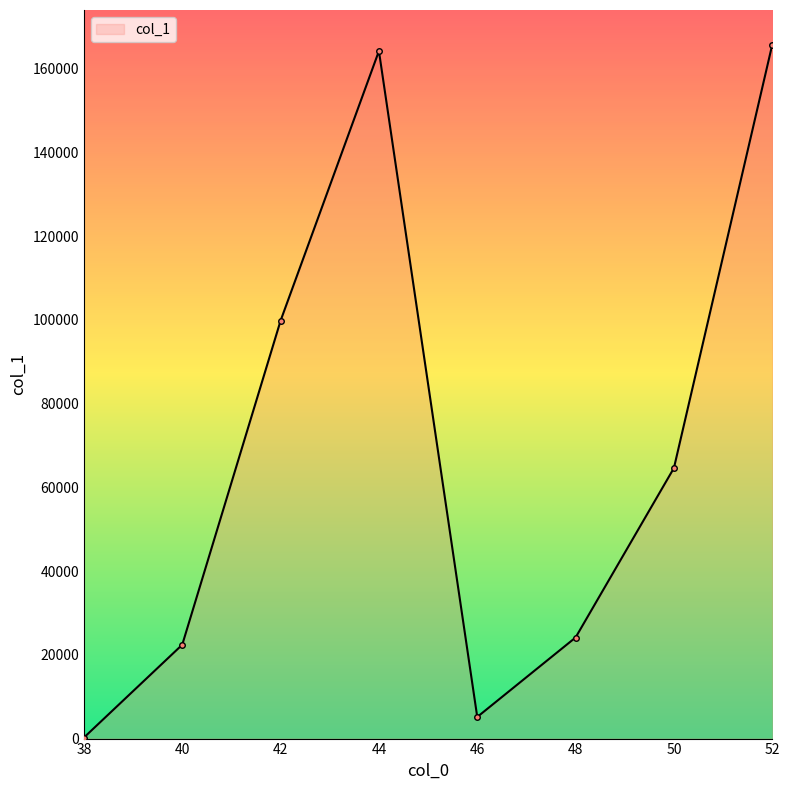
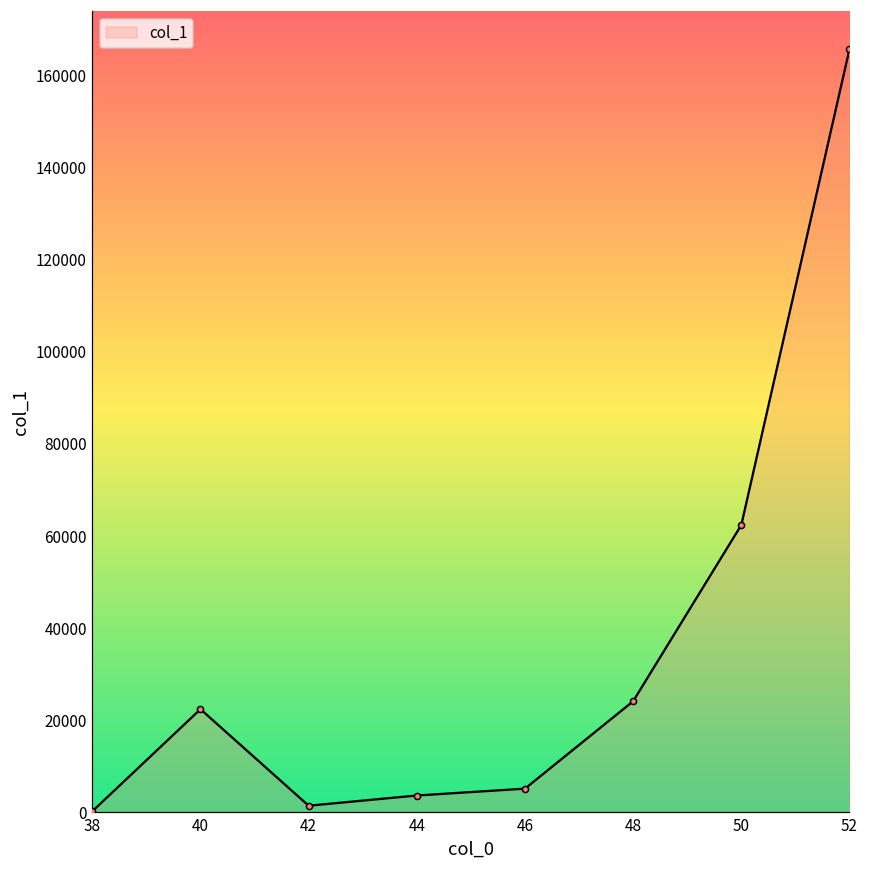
42: 100000 -> 1000
44: 164000 -> 4000
50: 65000 -> 62000
